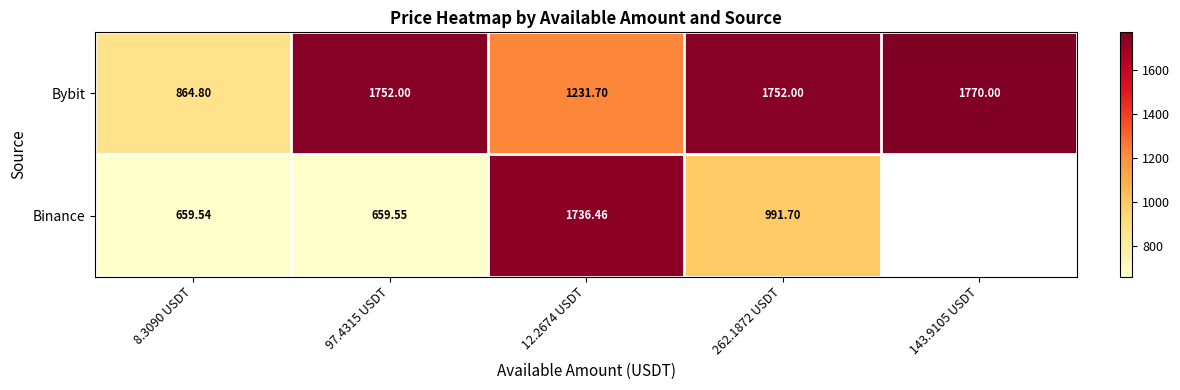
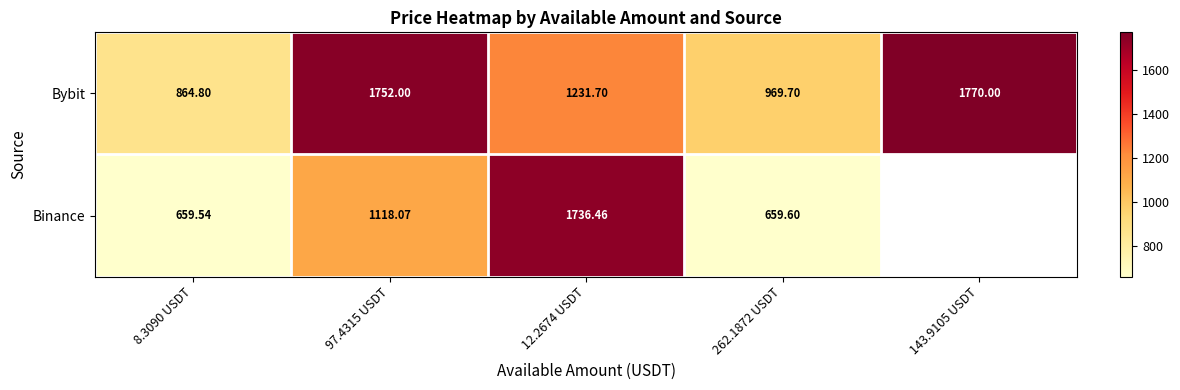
Bybit, 262.1872 USDT: 1752.00 -> 969.70
Binance, 97.4315 USDT: 659.55 -> 1118.07
Binance, 262.1872 USDT: 991.70 -> 659.60
